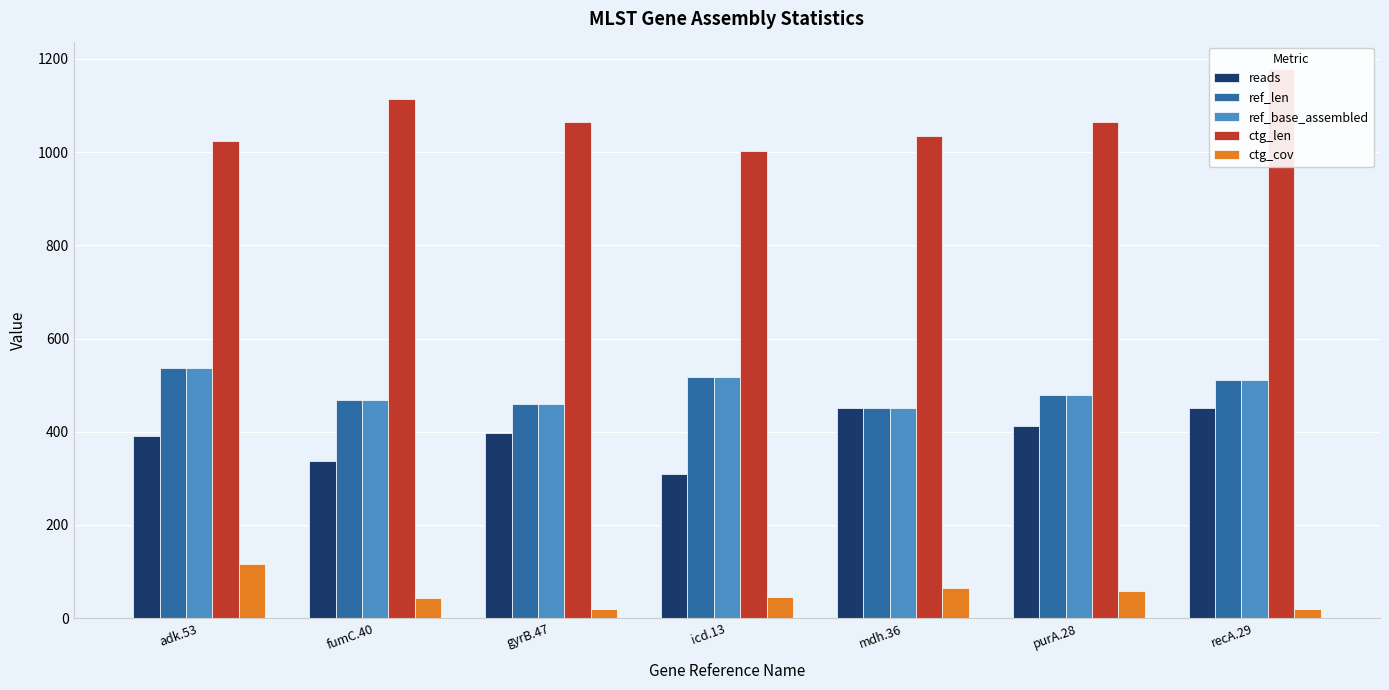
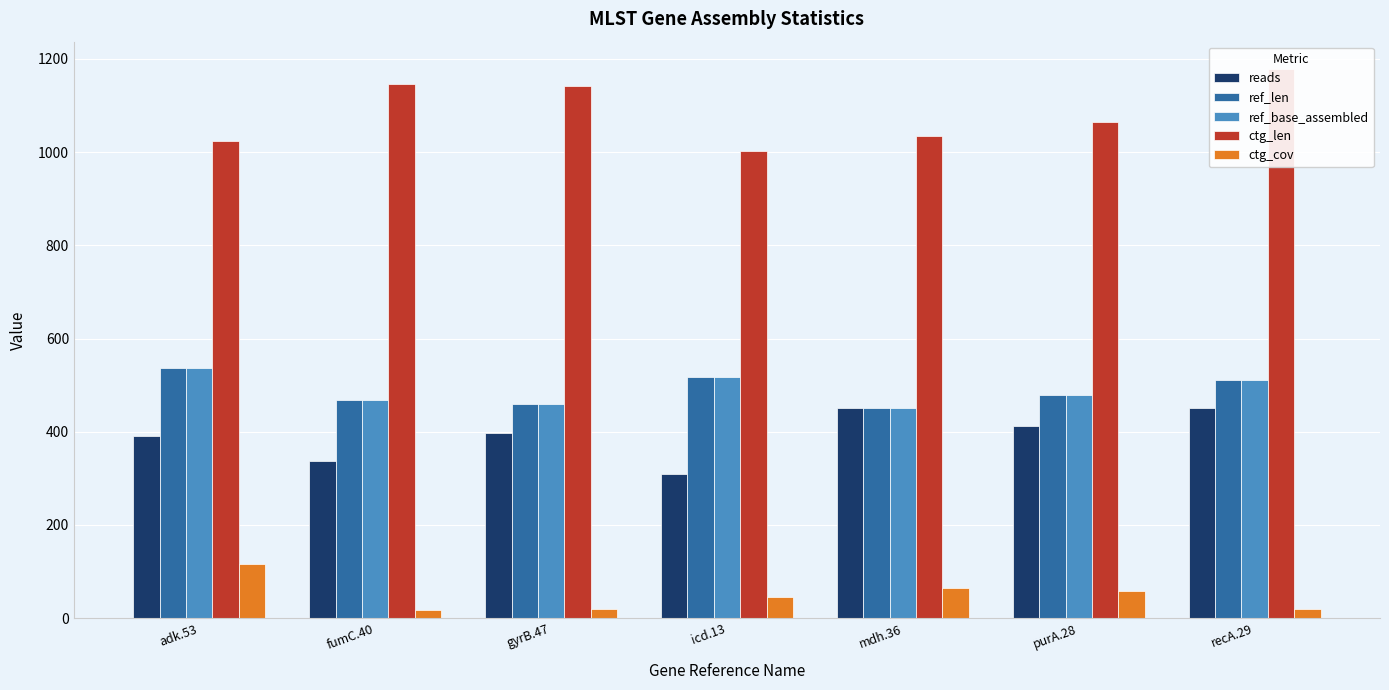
ctg_len, fumC.40: 1110 -> 1150
ctg_cov, fumC.40: 40 -> 20
ctg_len, gyrB.47: 1060 -> 1140
